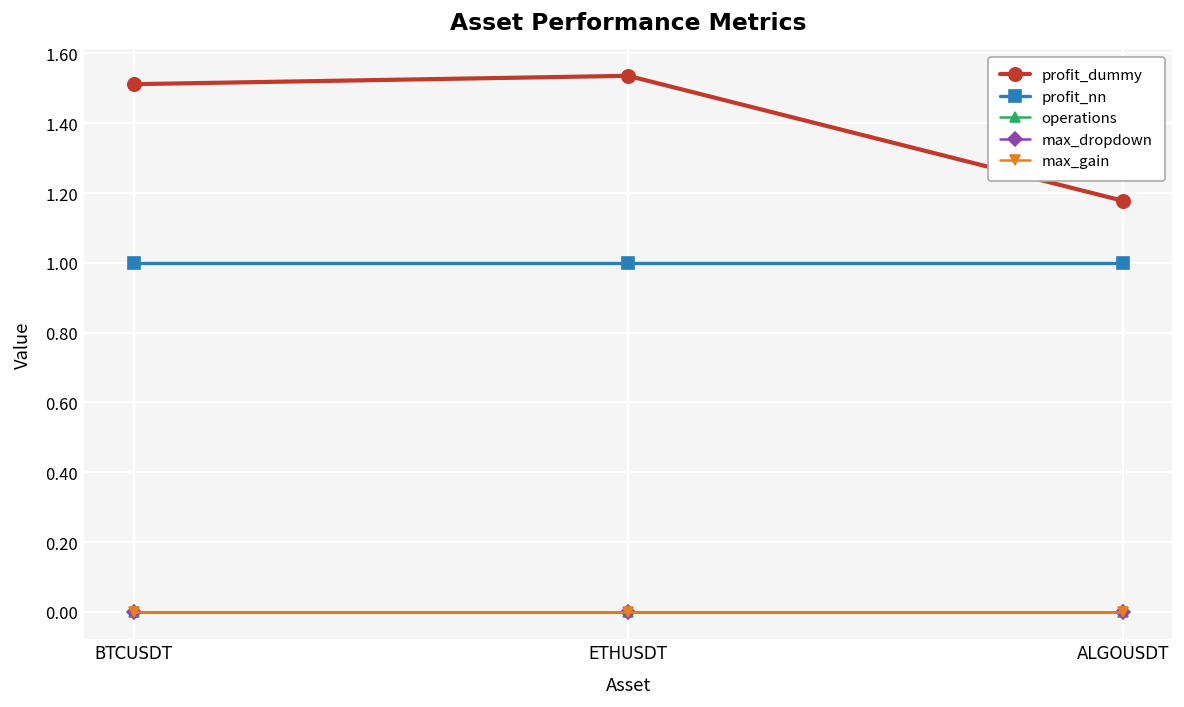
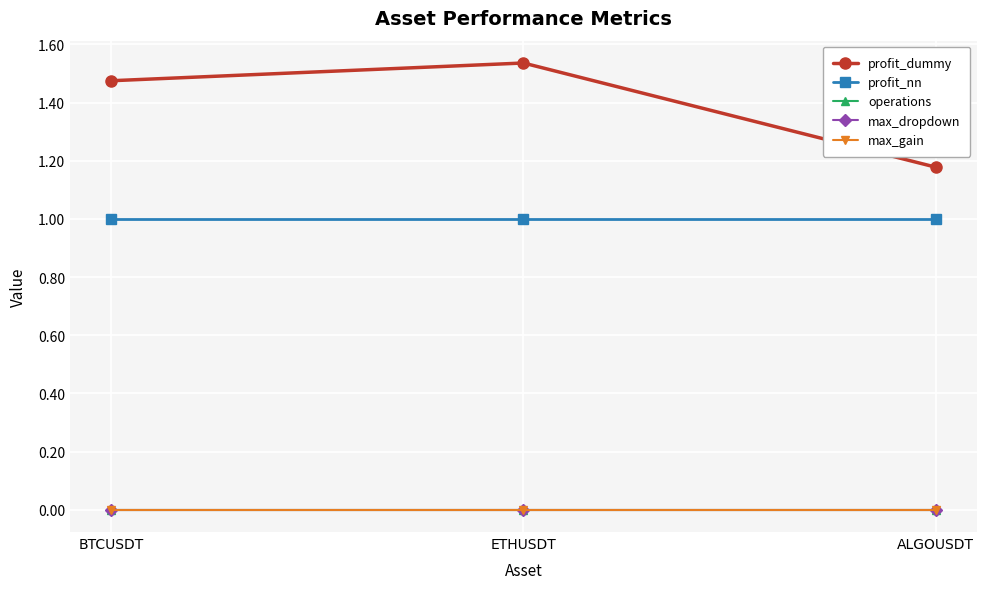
profit_dummy, BTCUSDT: 1.51 -> 1.48
